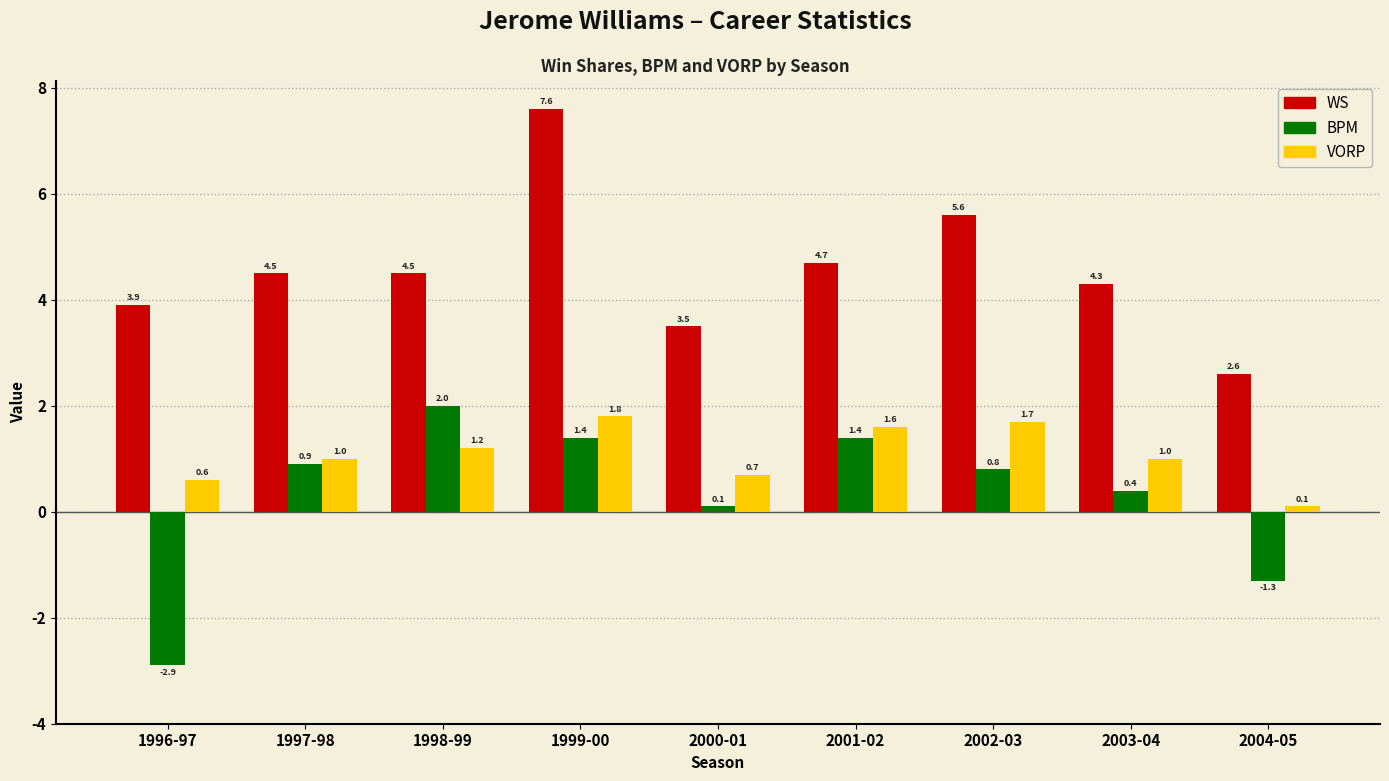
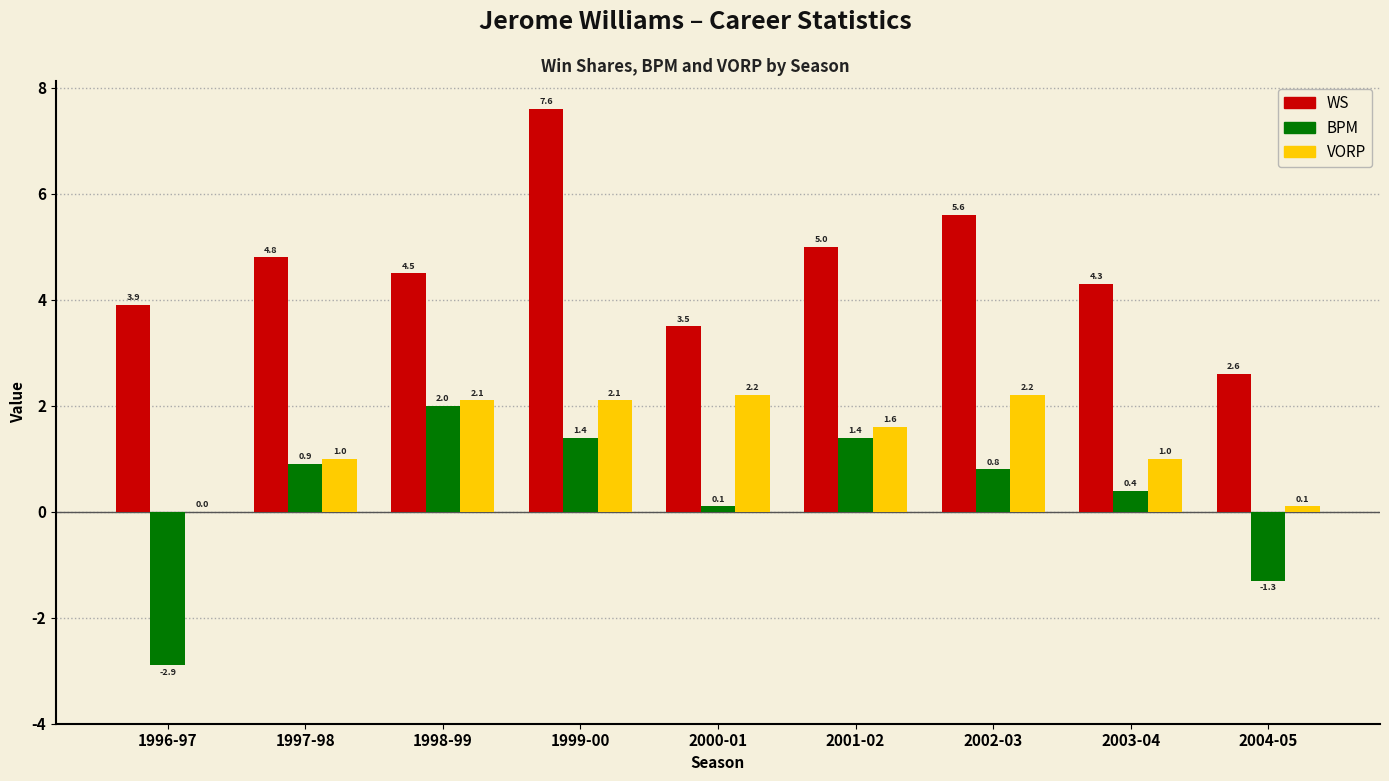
VORP, 1996-97: 0.6 -> 0.0
WS, 1997-98: 4.5 -> 4.8
VORP, 1998-99: 1.2 -> 2.1
VORP, 1999-00: 1.8 -> 2.1
VORP, 2000-01: 0.7 -> 2.2
WS, 2001-02: 4.7 -> 5.0
VORP, 2002-03: 1.7 -> 2.2
